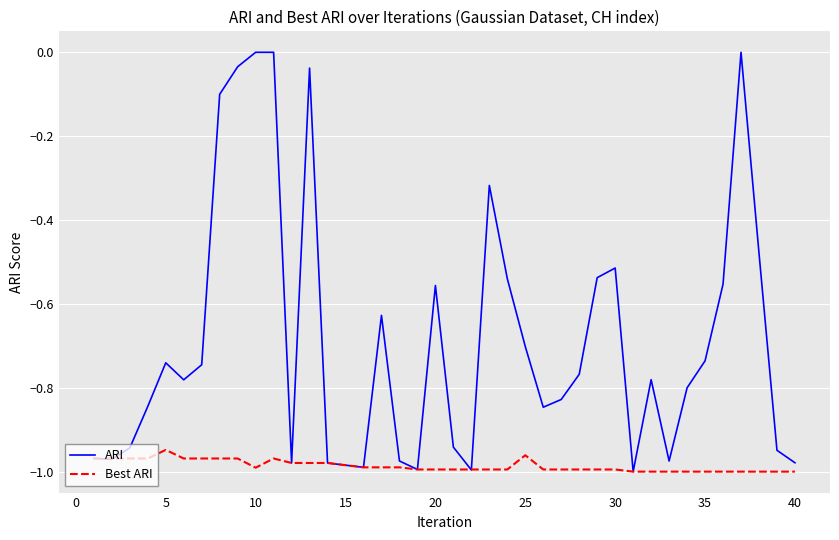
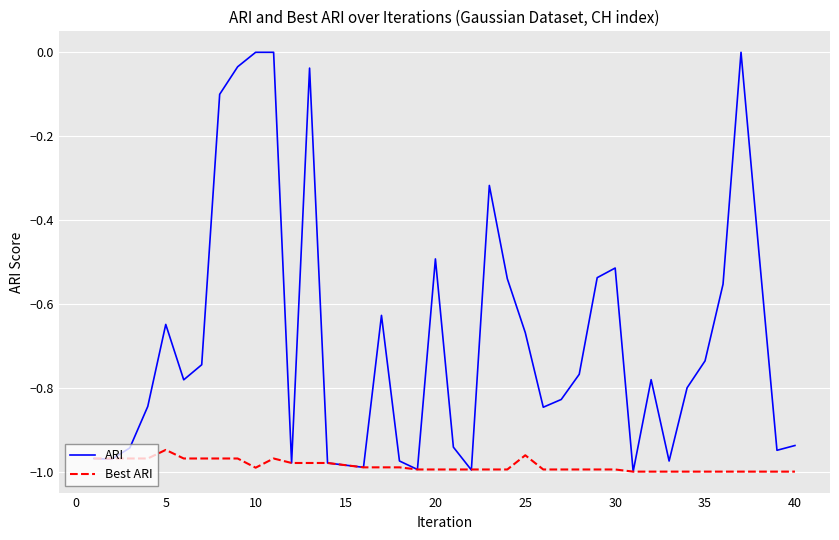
ARI, 5: -0.74 -> -0.65
ARI, 20: -0.56 -> -0.49
ARI, 25: -0.70 -> -0.67
ARI, 40: -0.98 -> -0.94
